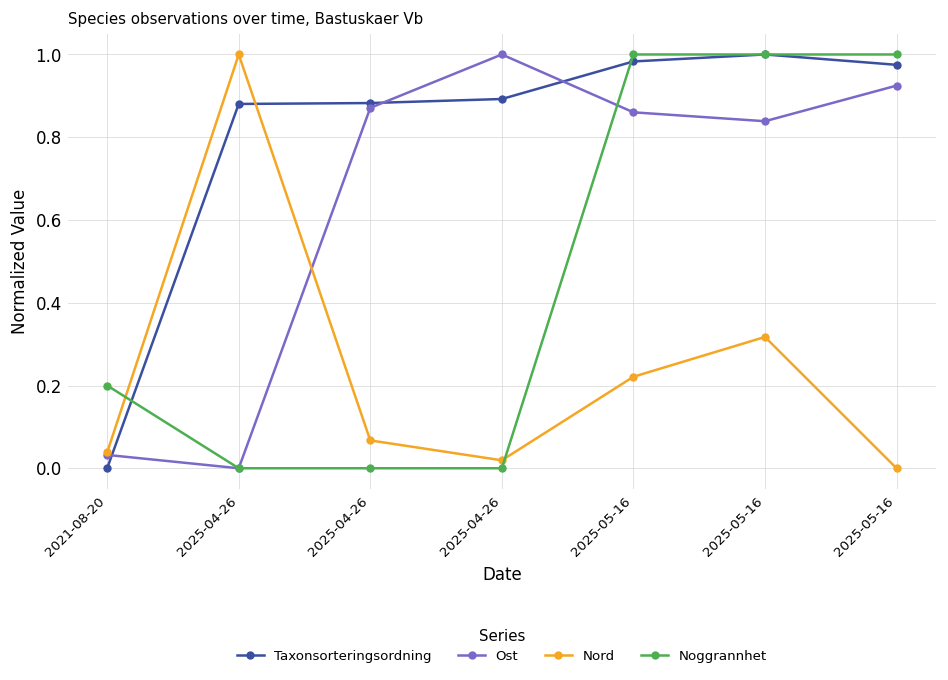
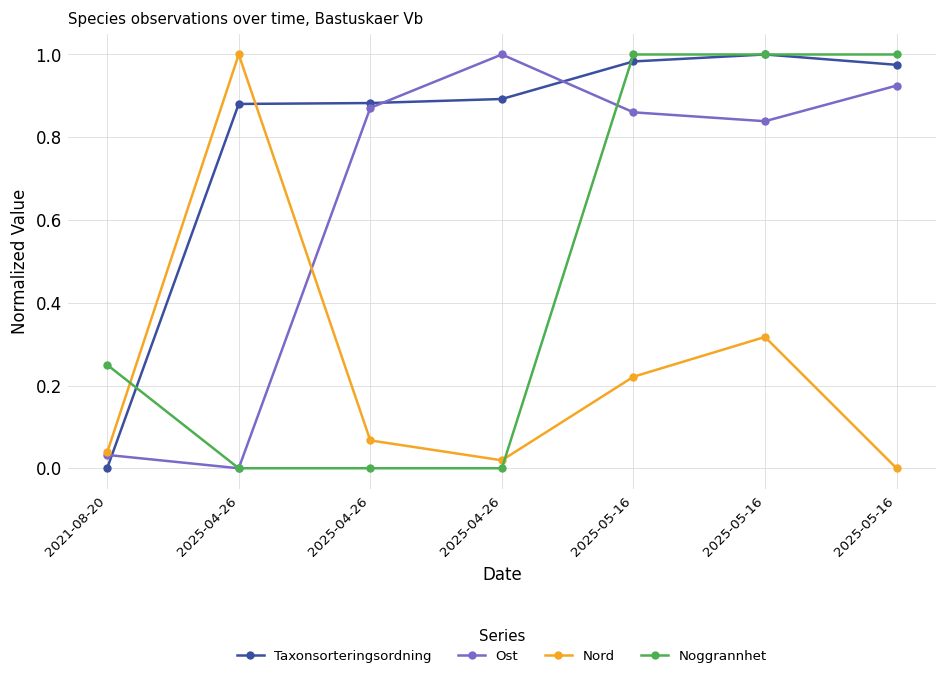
Noggrannhet, 2021-08-20: 0.20 -> 0.25
